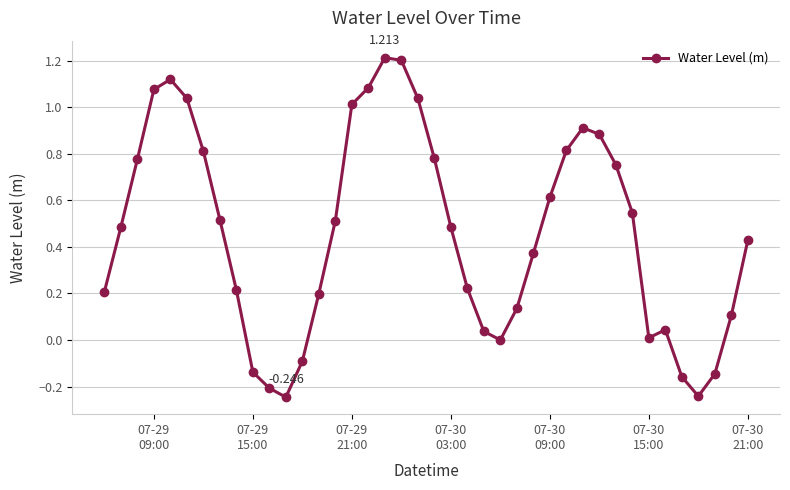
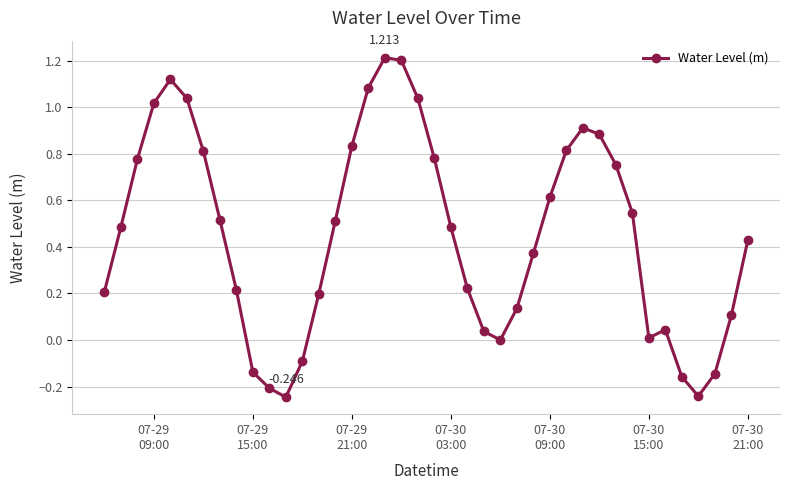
07-29 09:00: 1.08 -> 1.02
07-29 21:00: 1.01 -> 0.83
